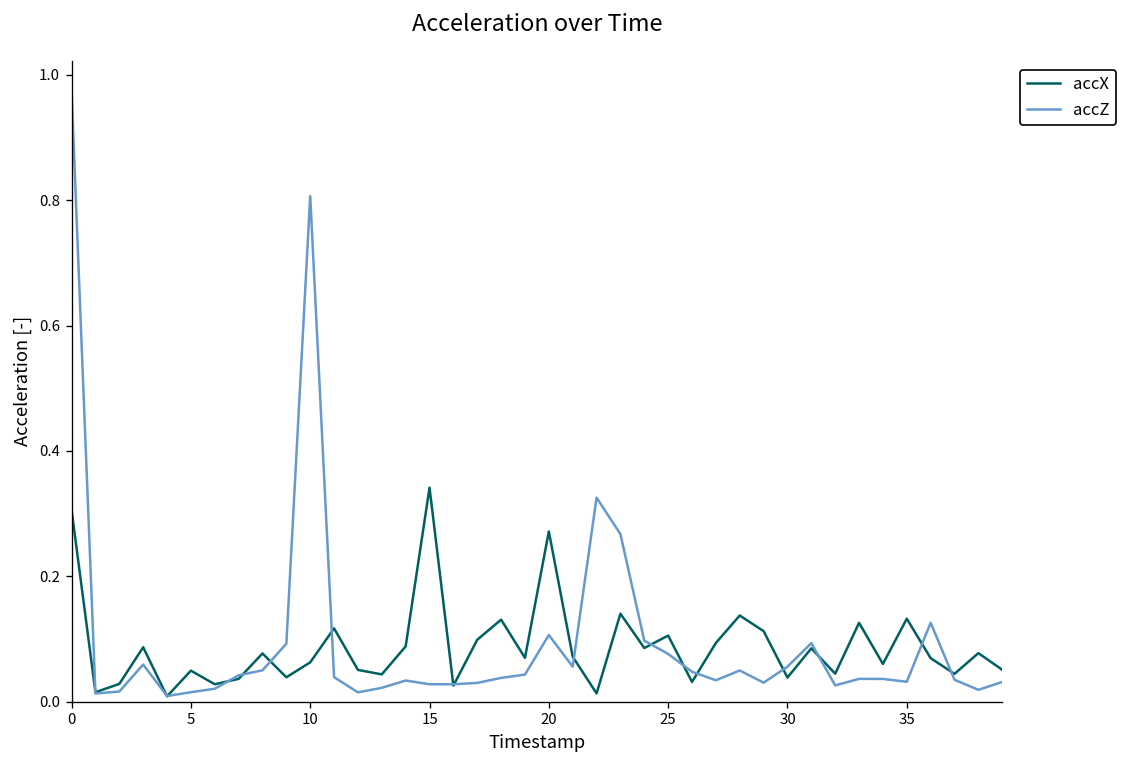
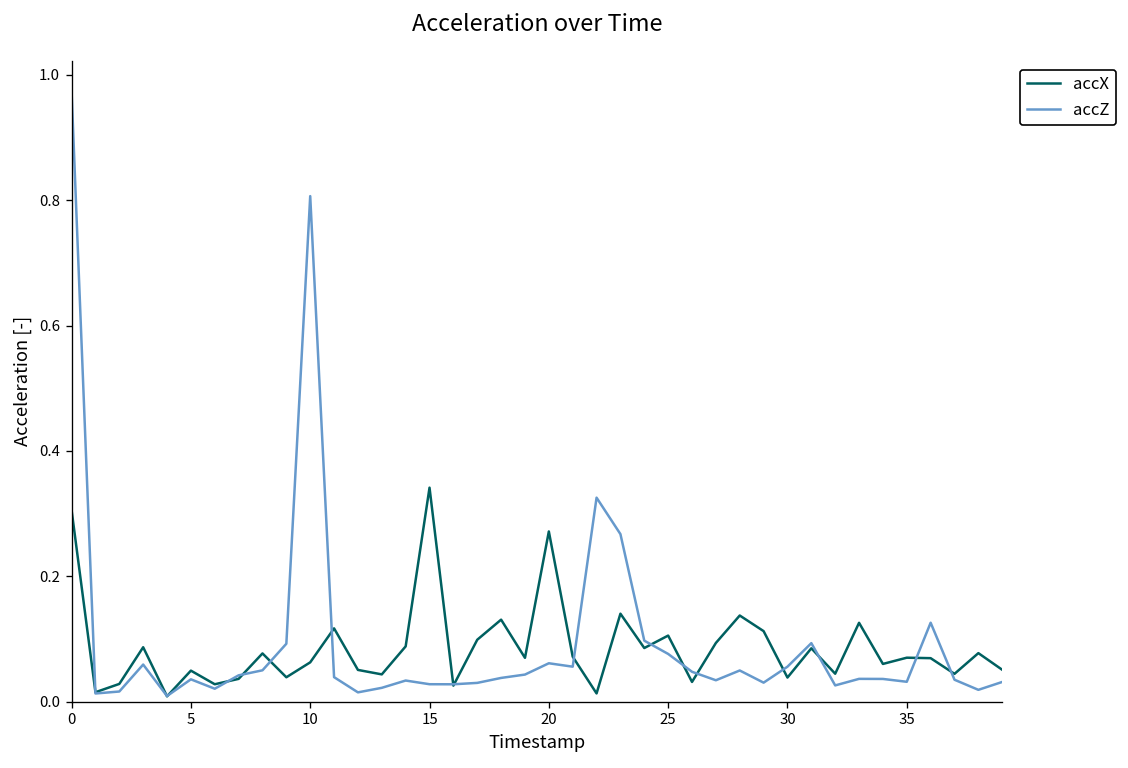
accZ, 5: 0.02 -> 0.04
accZ, 20: 0.11 -> 0.06
accX, 35: 0.13 -> 0.07
